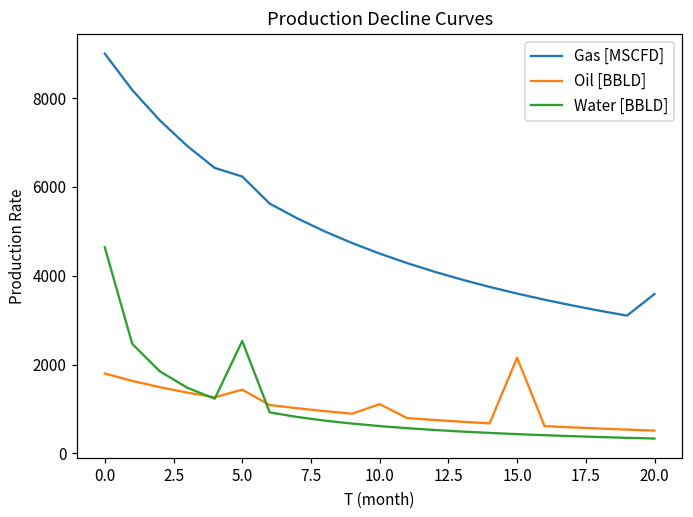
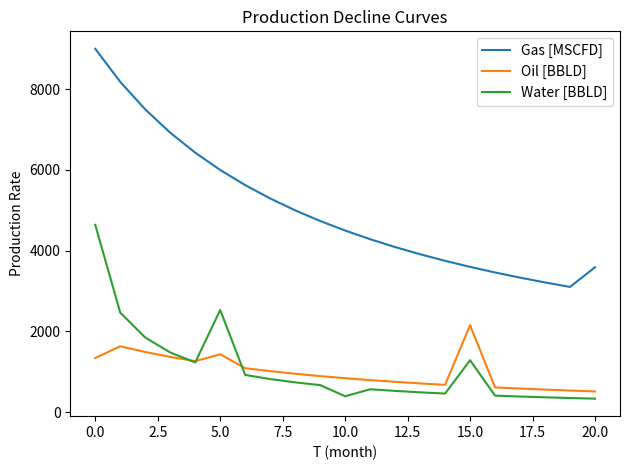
Oil [BBLD], 0.0: 1800 -> 1300
Gas [MSCFD], 5.0: 6200 -> 6000
Oil [BBLD], 10.0: 1100 -> 800
Water [BBLD], 10.0: 600 -> 400
Water [BBLD], 15.0: 400 -> 1300
